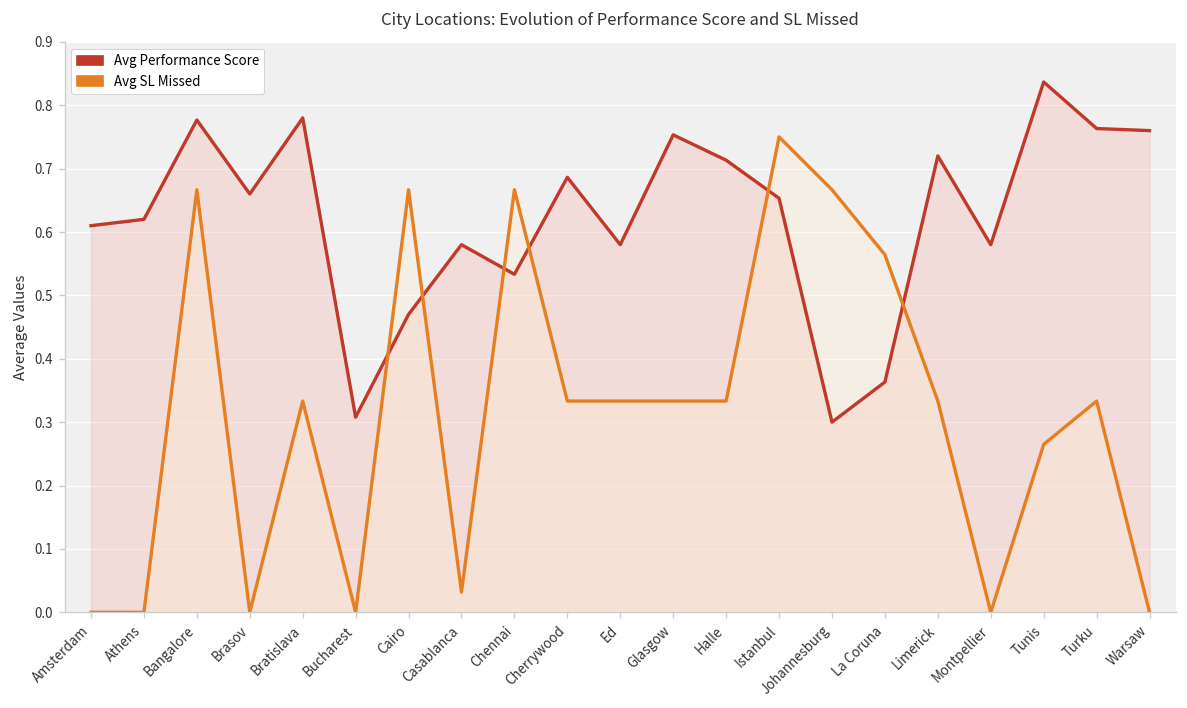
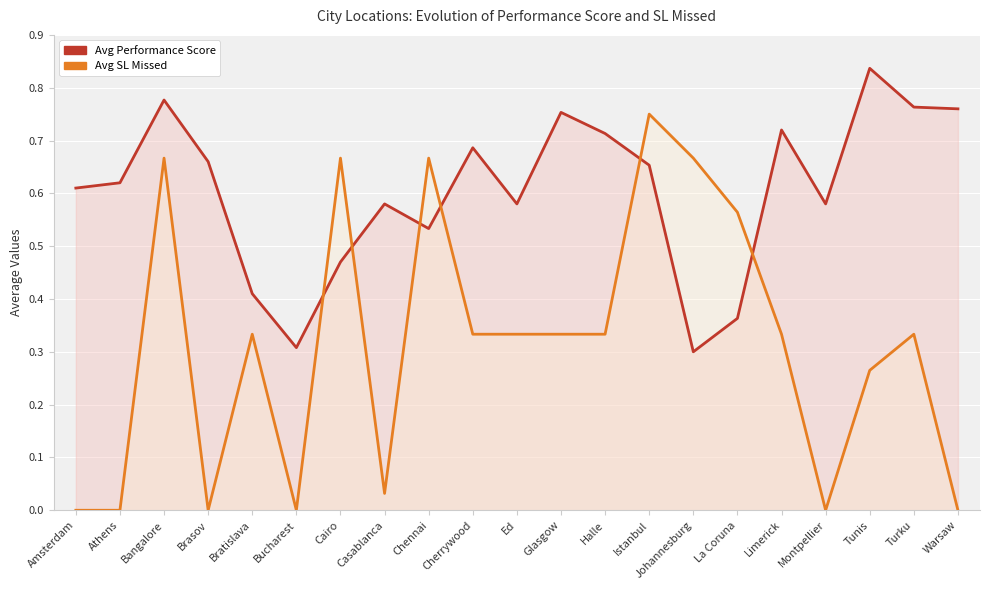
Avg Performance Score, Bratislava: 0.78 -> 0.41
